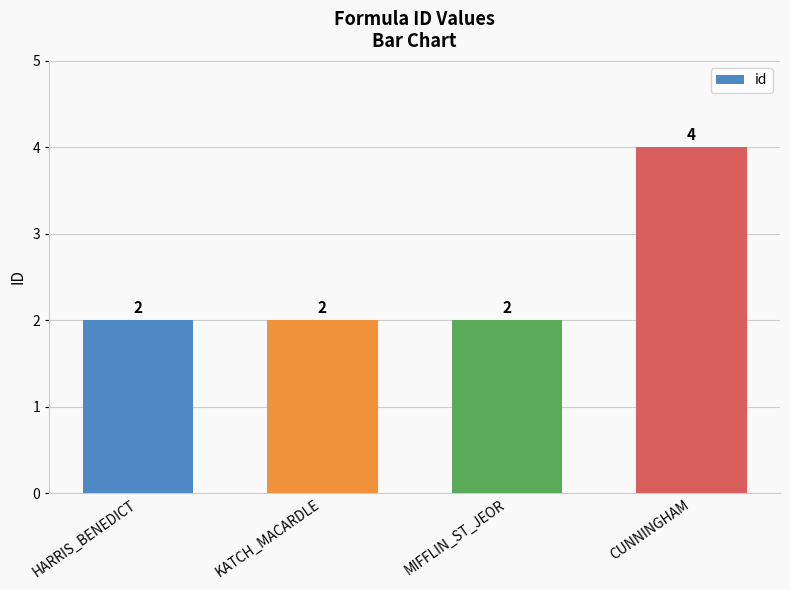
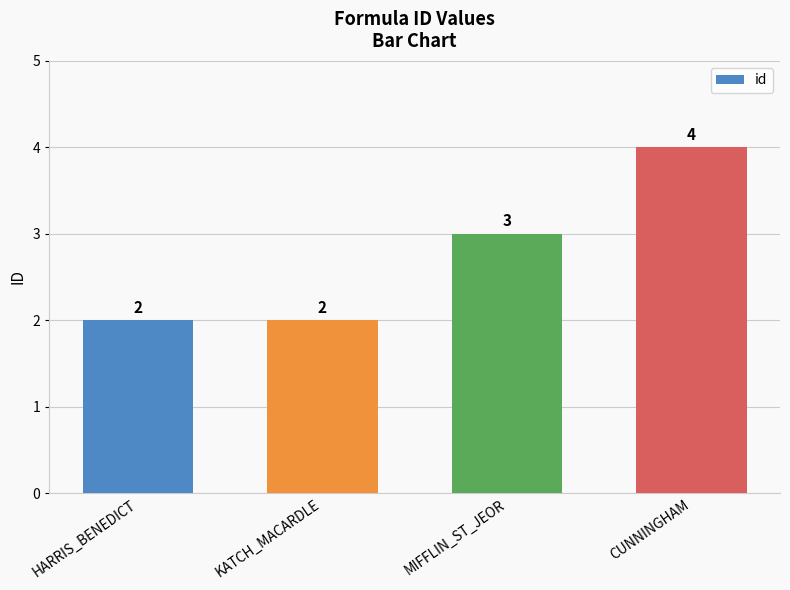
MIFFLIN_ST_JEOR: 2 -> 3
